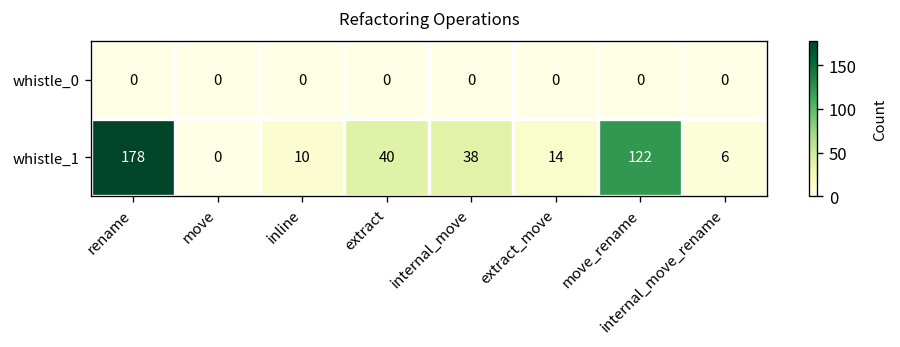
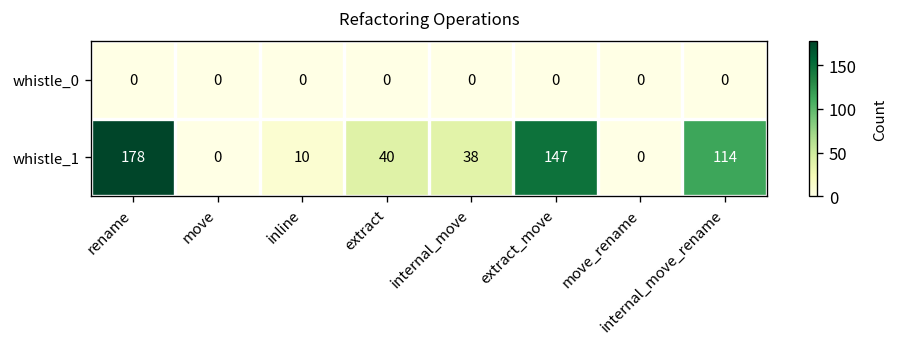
whistle_1, extract_move: 14 -> 147
whistle_1, move_rename: 122 -> 0
whistle_1, internal_move_rename: 6 -> 114
